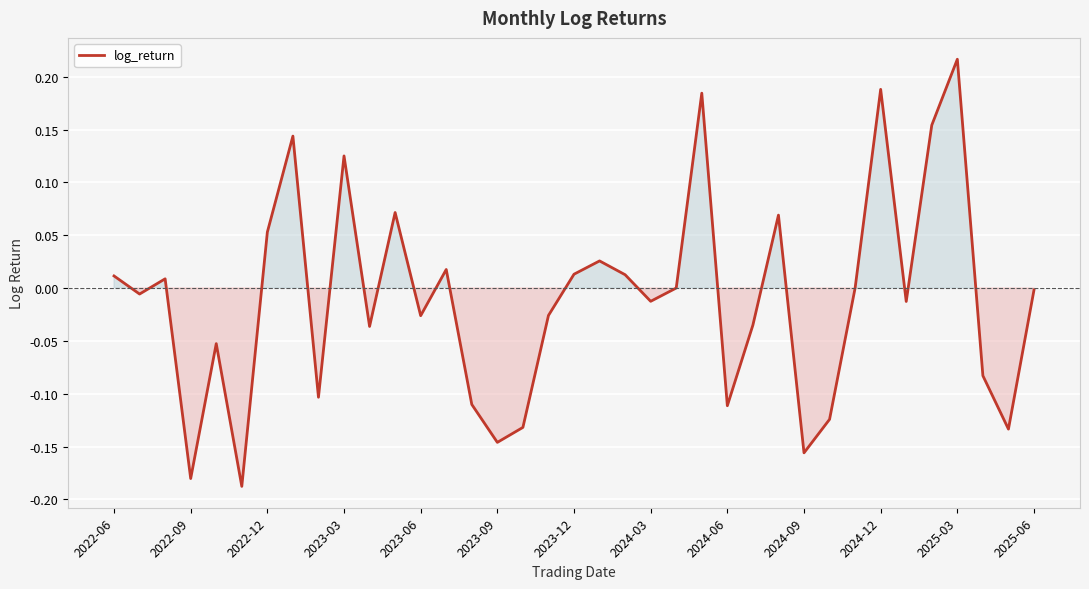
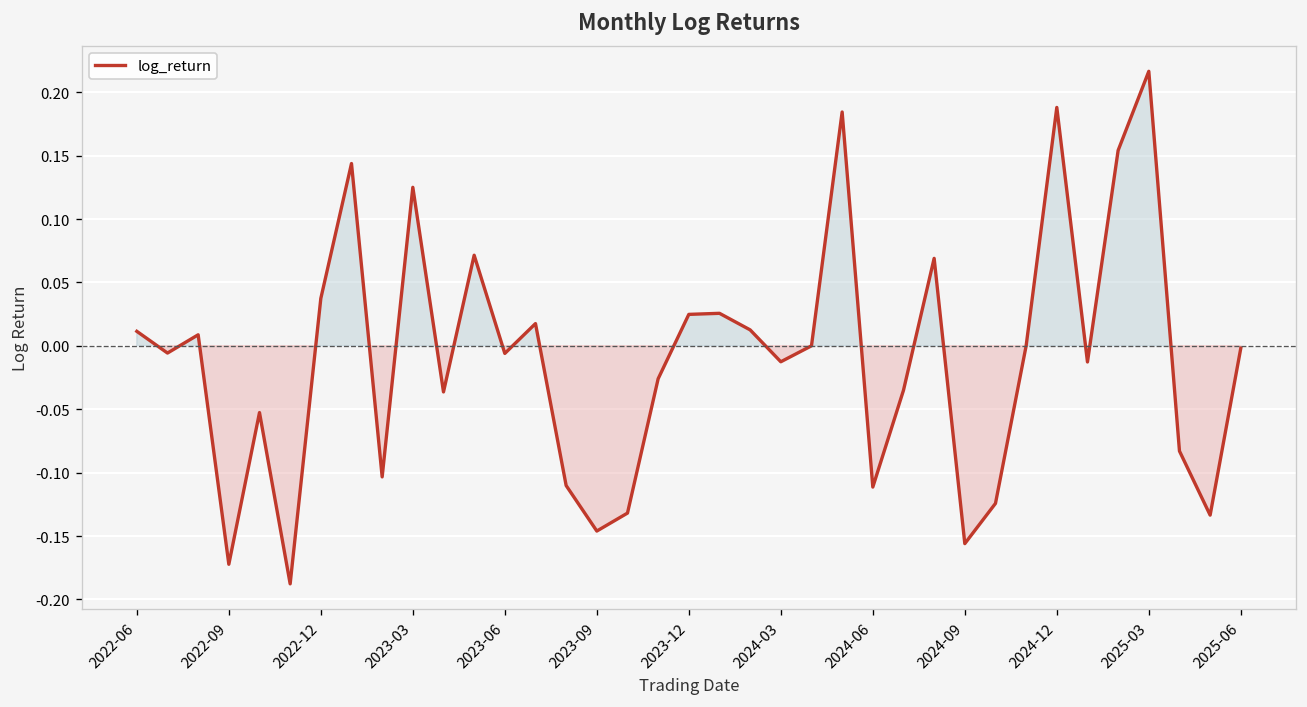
2022-09: -0.180 -> -0.172
2022-12: 0.053 -> 0.037
2023-06: -0.026 -> -0.006
2023-12: 0.013 -> 0.025
